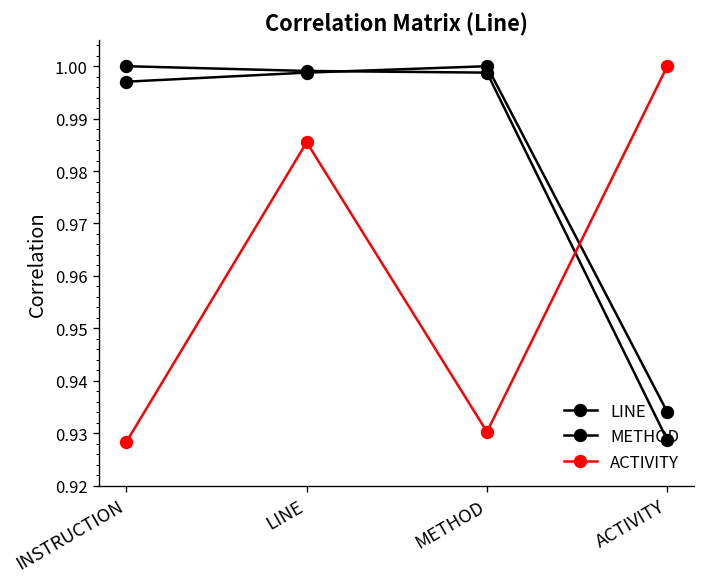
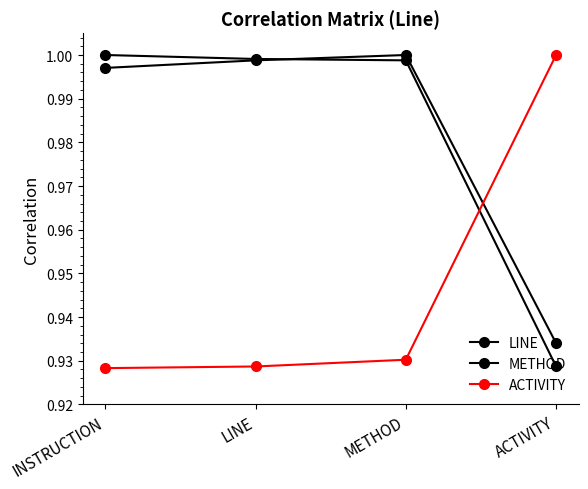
ACTIVITY, LINE: 0.985 -> 0.929
